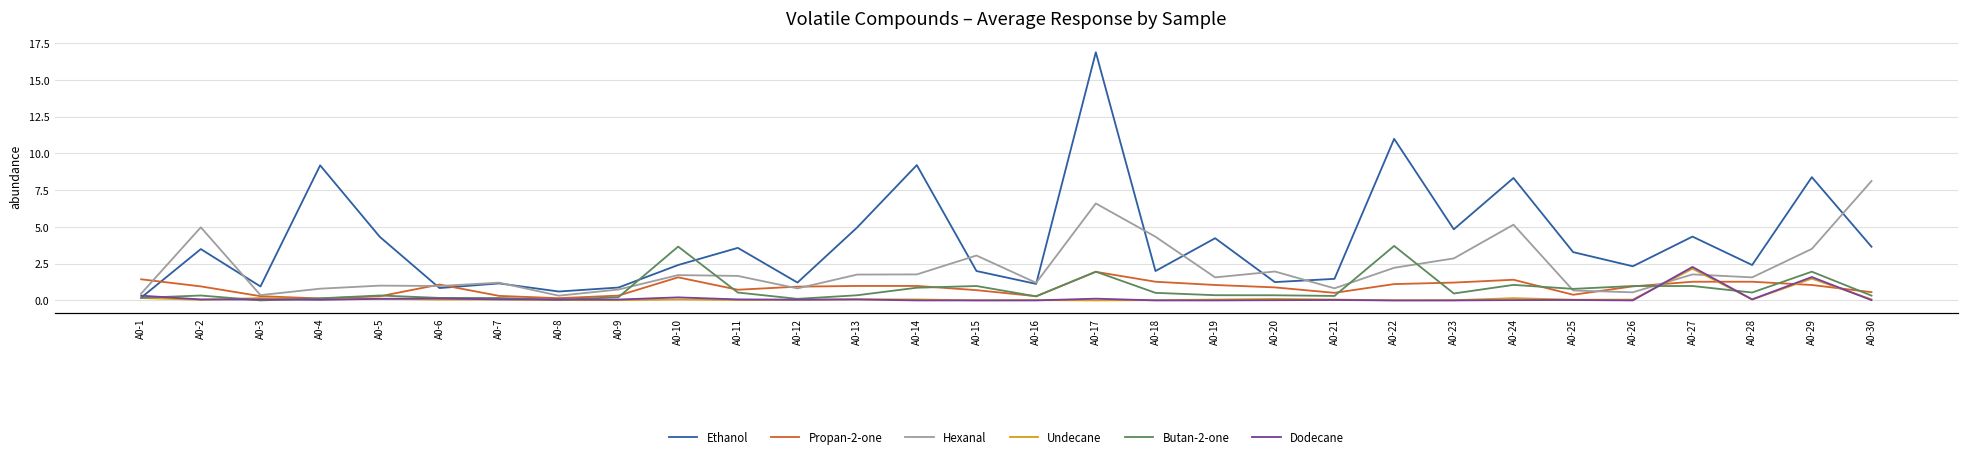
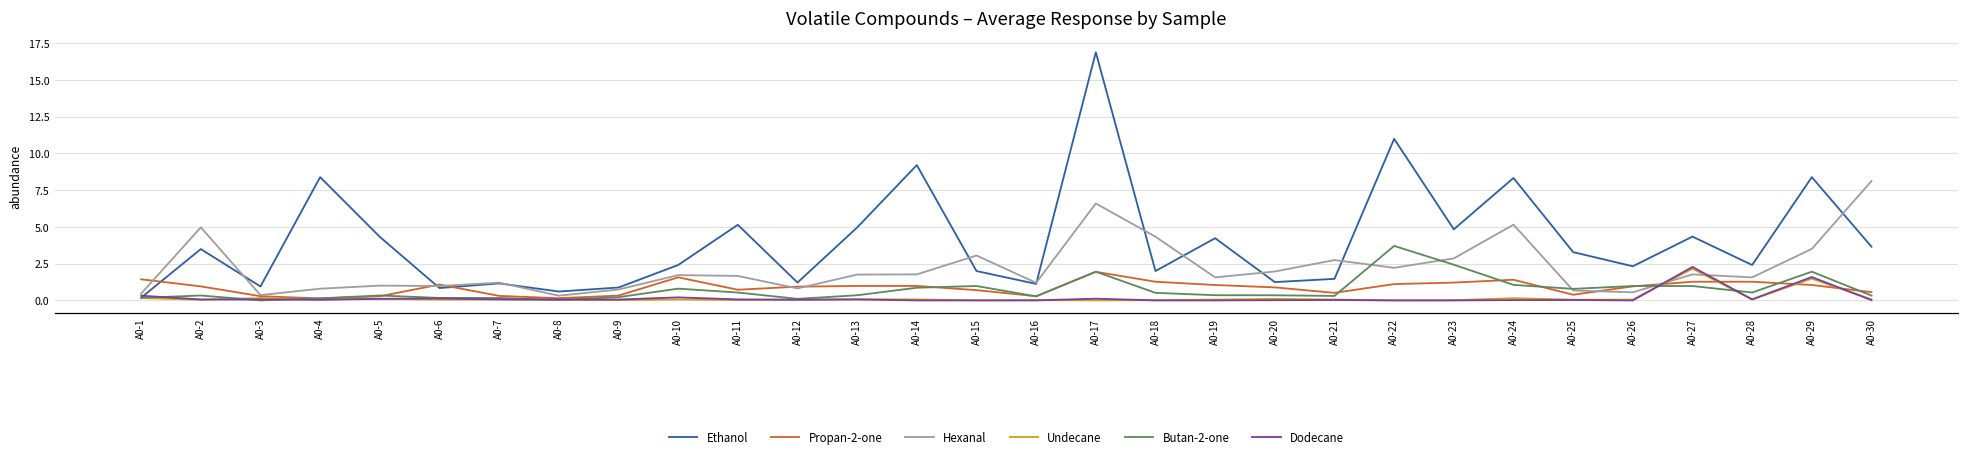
Ethanol, A0-4: 9.2 -> 8.4
Butan-2-one, A0-10: 3.7 -> 0.8
Ethanol, A0-11: 3.6 -> 5.1
Hexanal, A0-21: 0.8 -> 2.7
Butan-2-one, A0-23: 0.5 -> 2.4
